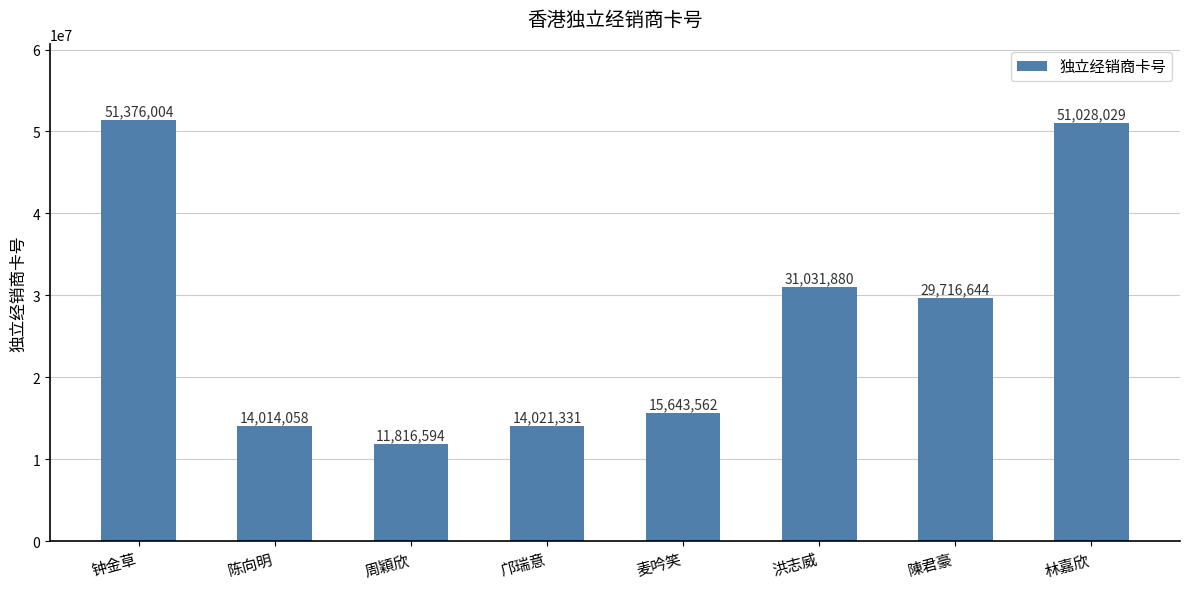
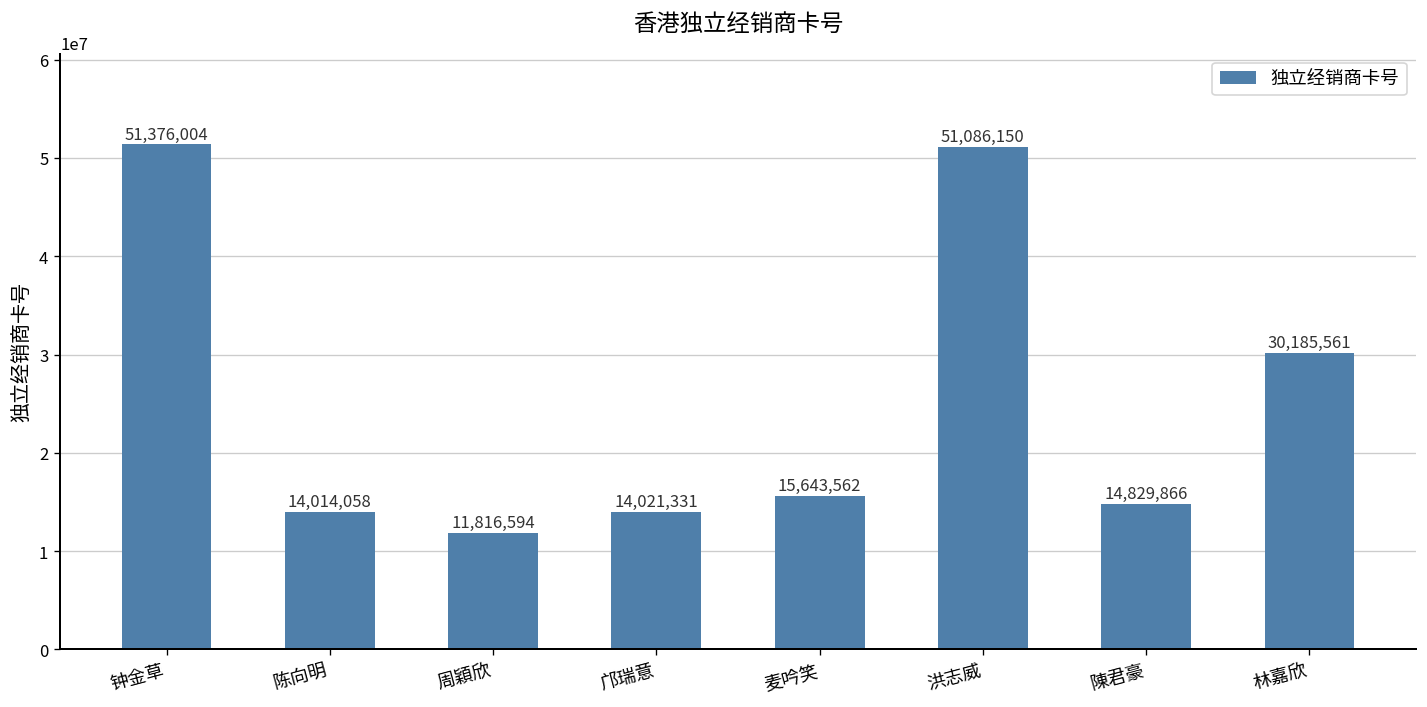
洪志威: 31,031,880 -> 51,086,150
陳君豪: 29,716,644 -> 14,829,866
林嘉欣: 51,028,029 -> 30,185,561
